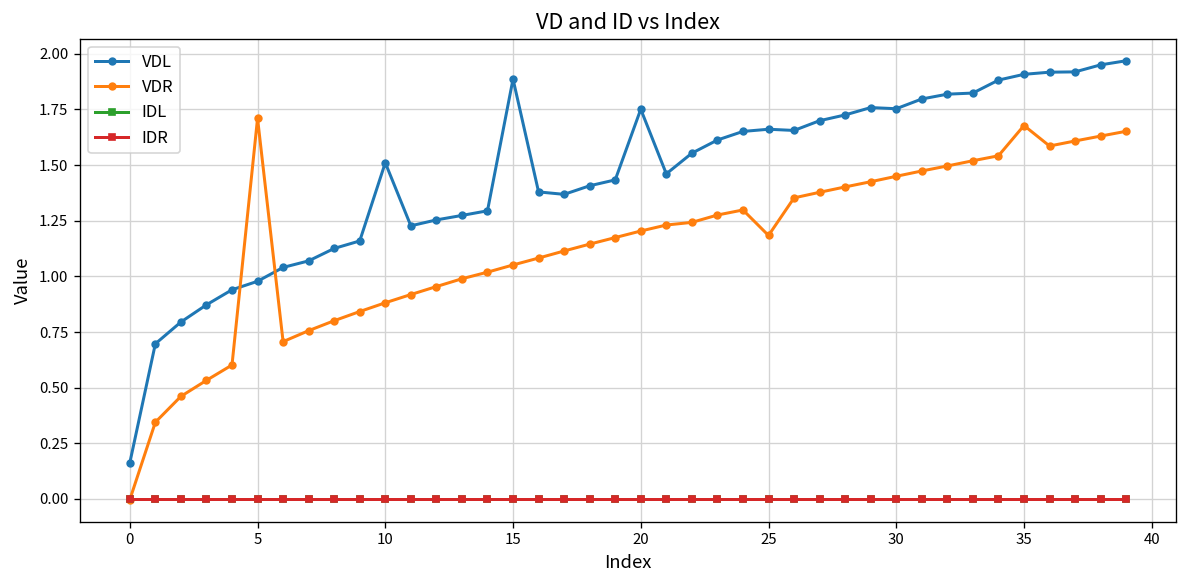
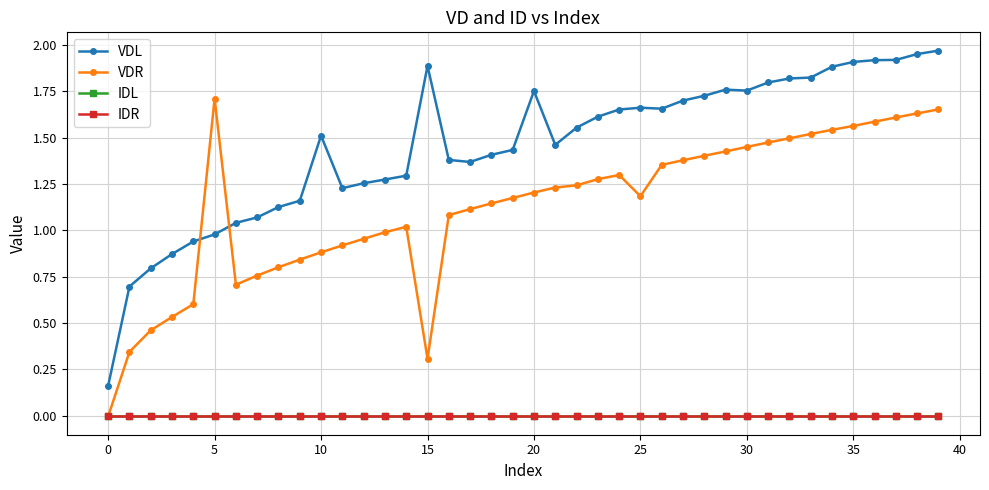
VDR, 15: 1.05 -> 0.31
VDR, 35: 1.68 -> 1.56
